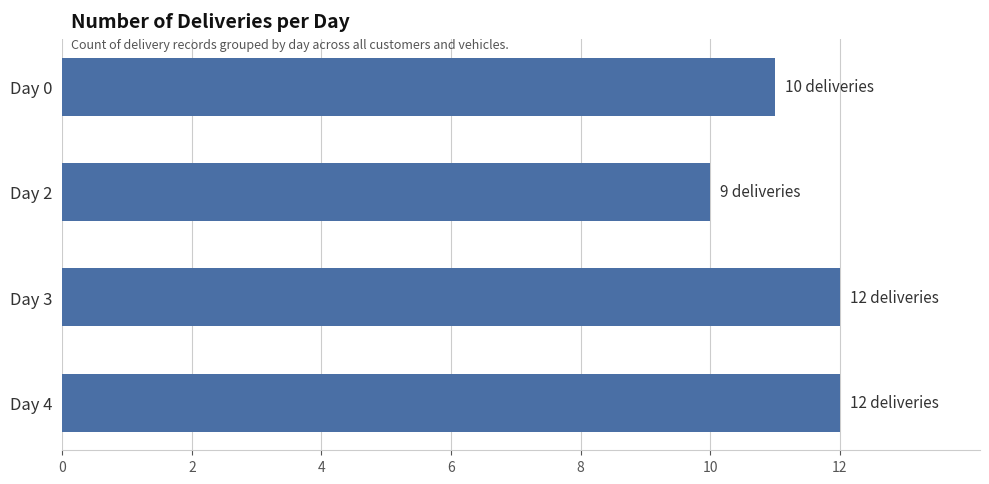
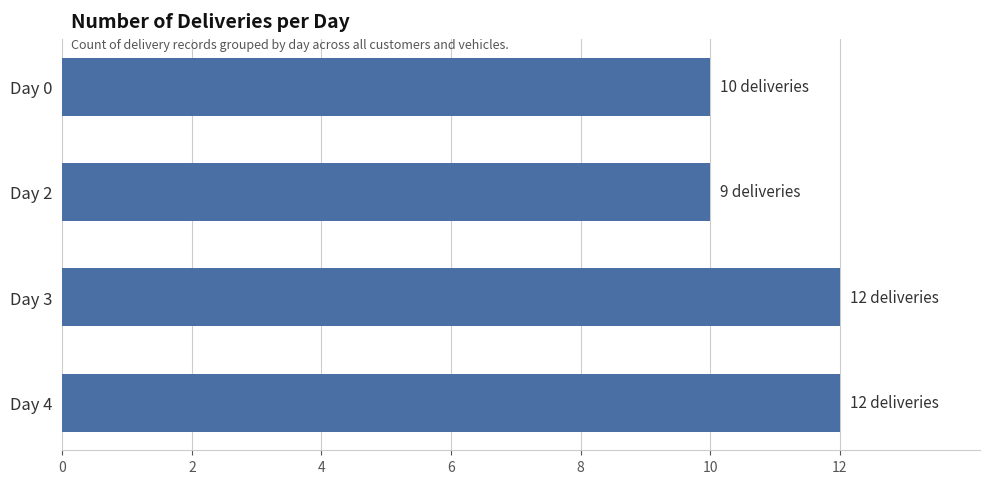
Day 0: 11 -> 10
